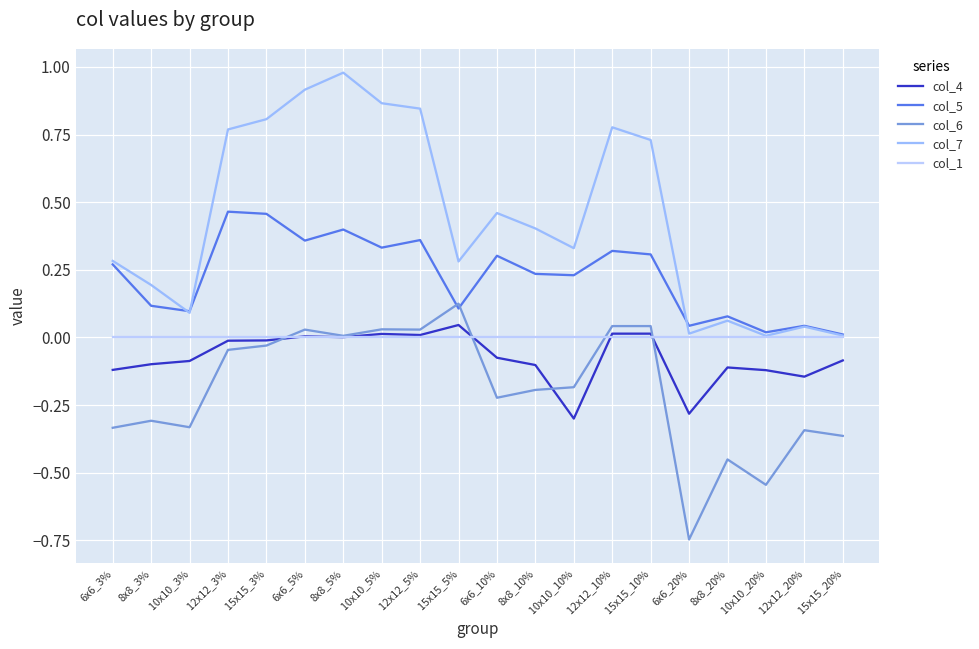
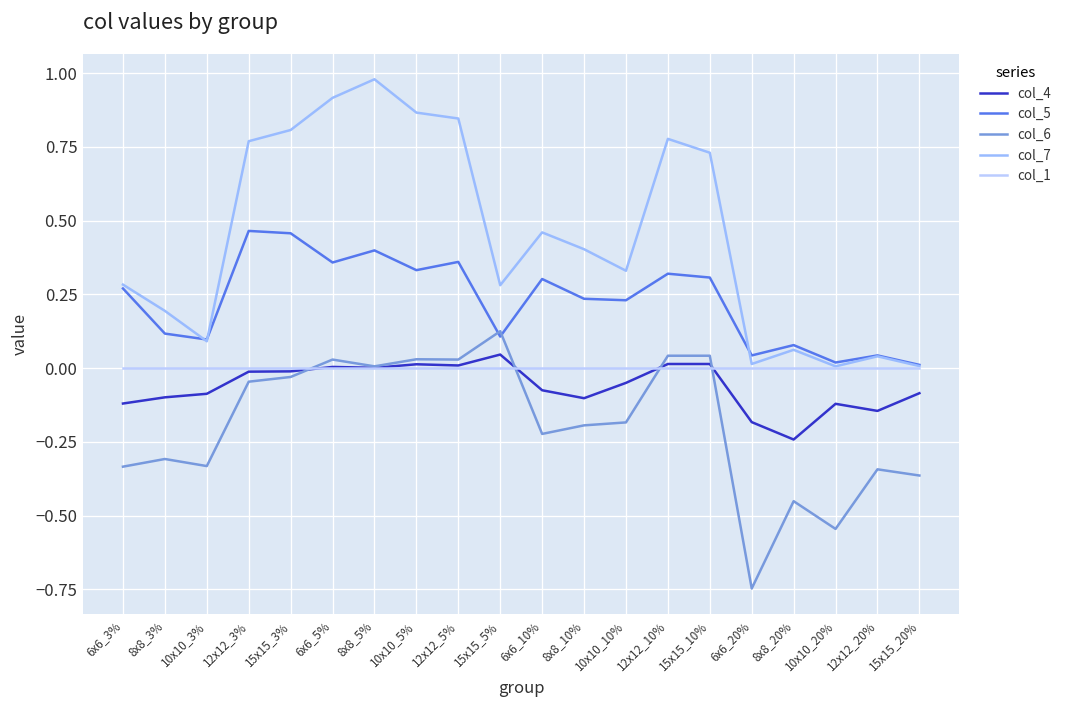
col_4, 10x10_10%: -0.30 -> -0.05
col_4, 6x6_20%: -0.28 -> -0.18
col_4, 8x8_20%: -0.11 -> -0.24
